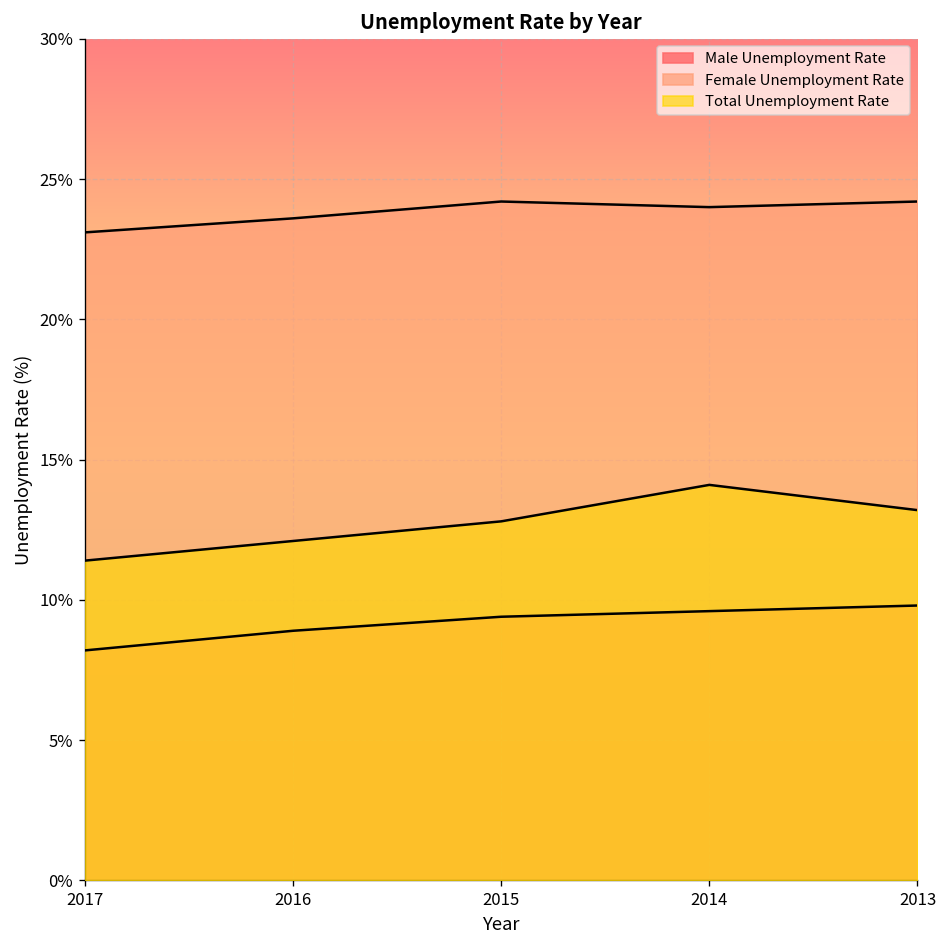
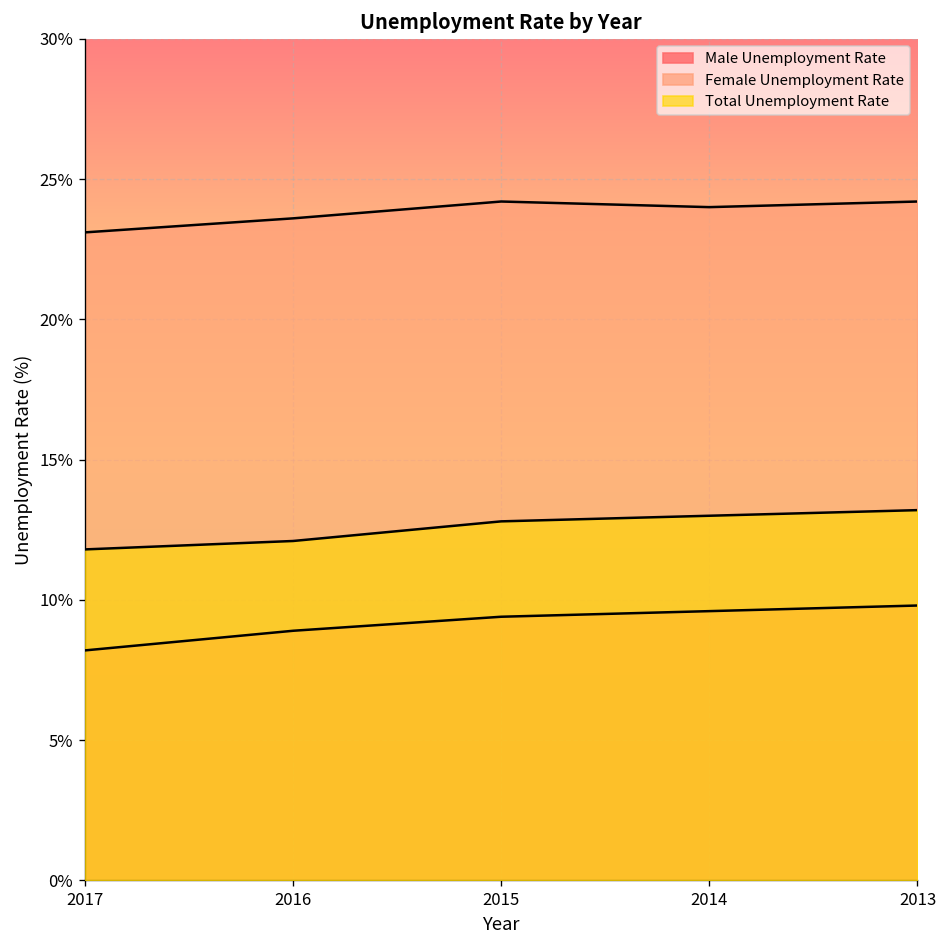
Total Unemployment Rate, 2017: 11.4% -> 11.8%
Total Unemployment Rate, 2014: 14.1% -> 13.0%
